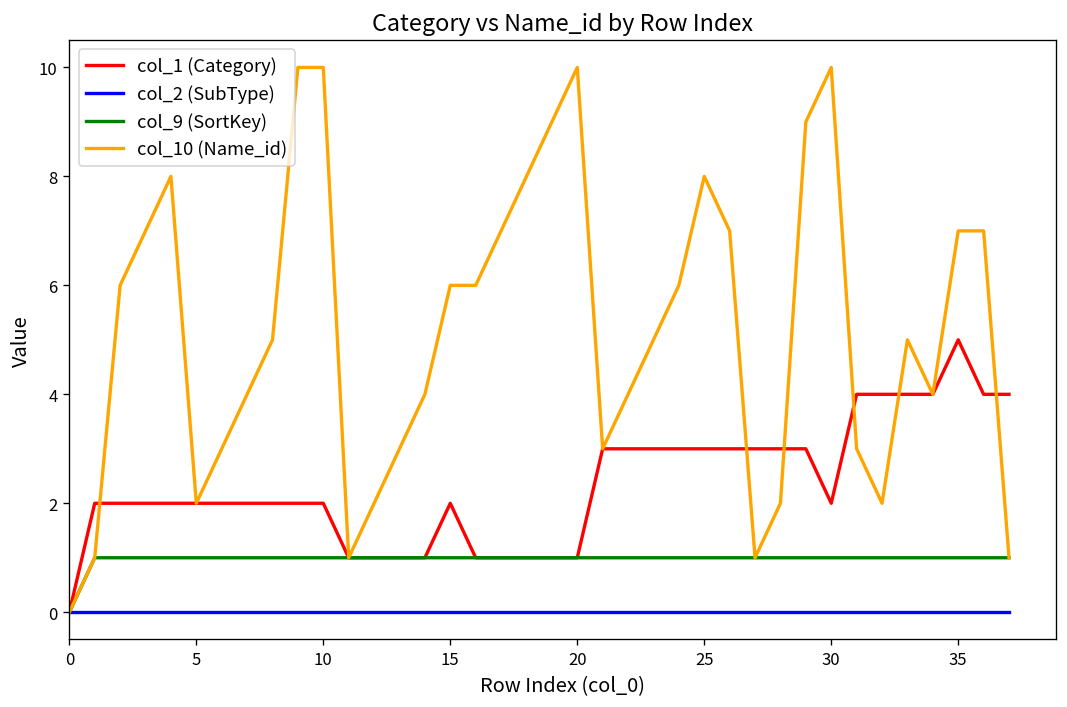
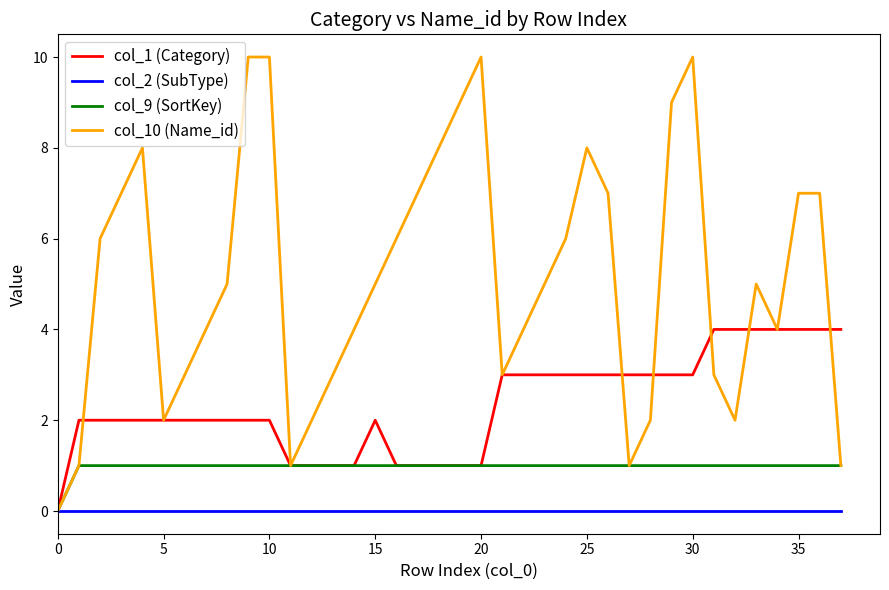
col_10 (Name_id), 15: 6 -> 5
col_1 (Category), 30: 2 -> 3
col_1 (Category), 35: 5 -> 4
